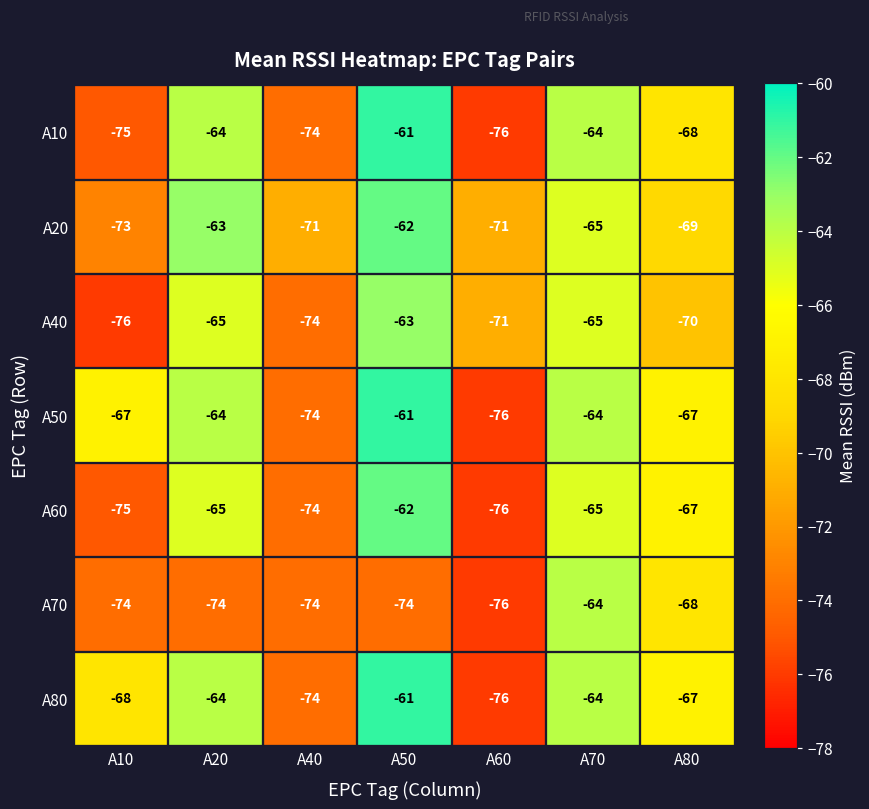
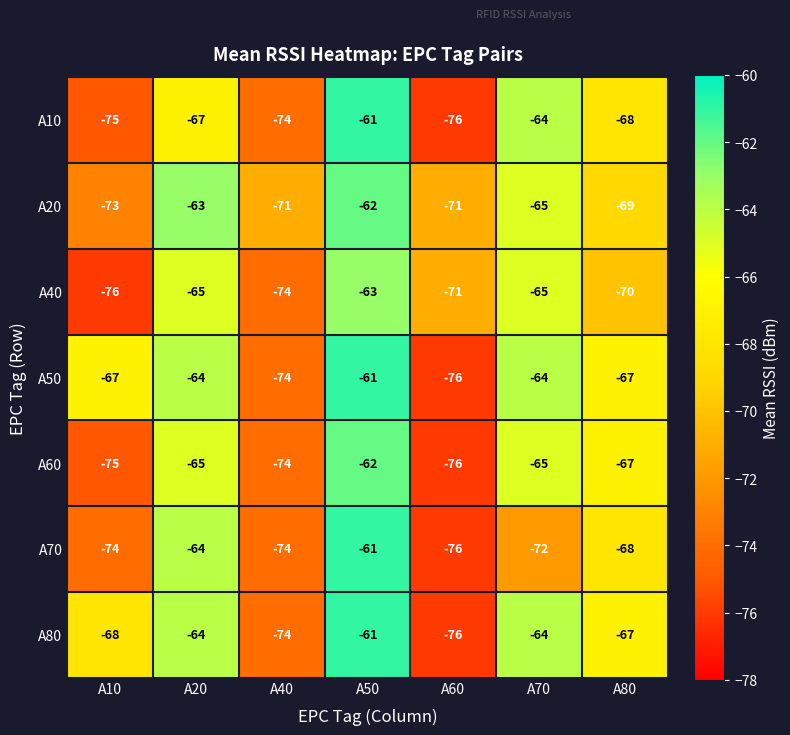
A10, A20: -64 -> -67
A70, A20: -74 -> -64
A70, A50: -74 -> -61
A70, A70: -64 -> -72
